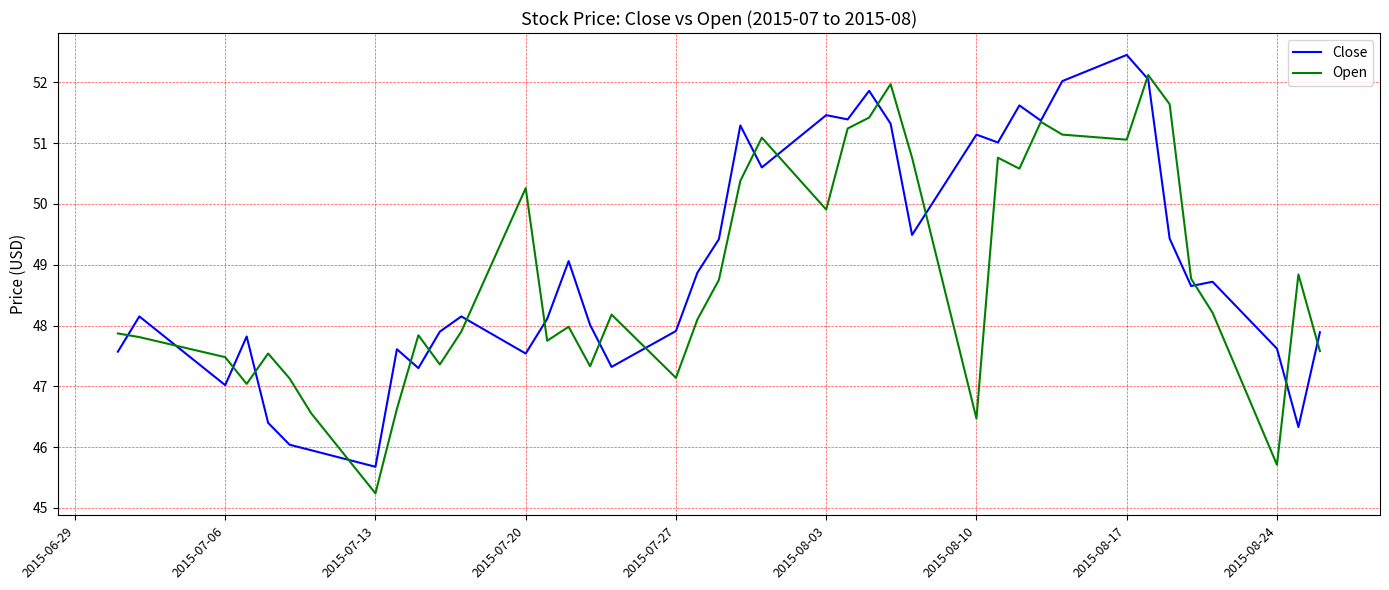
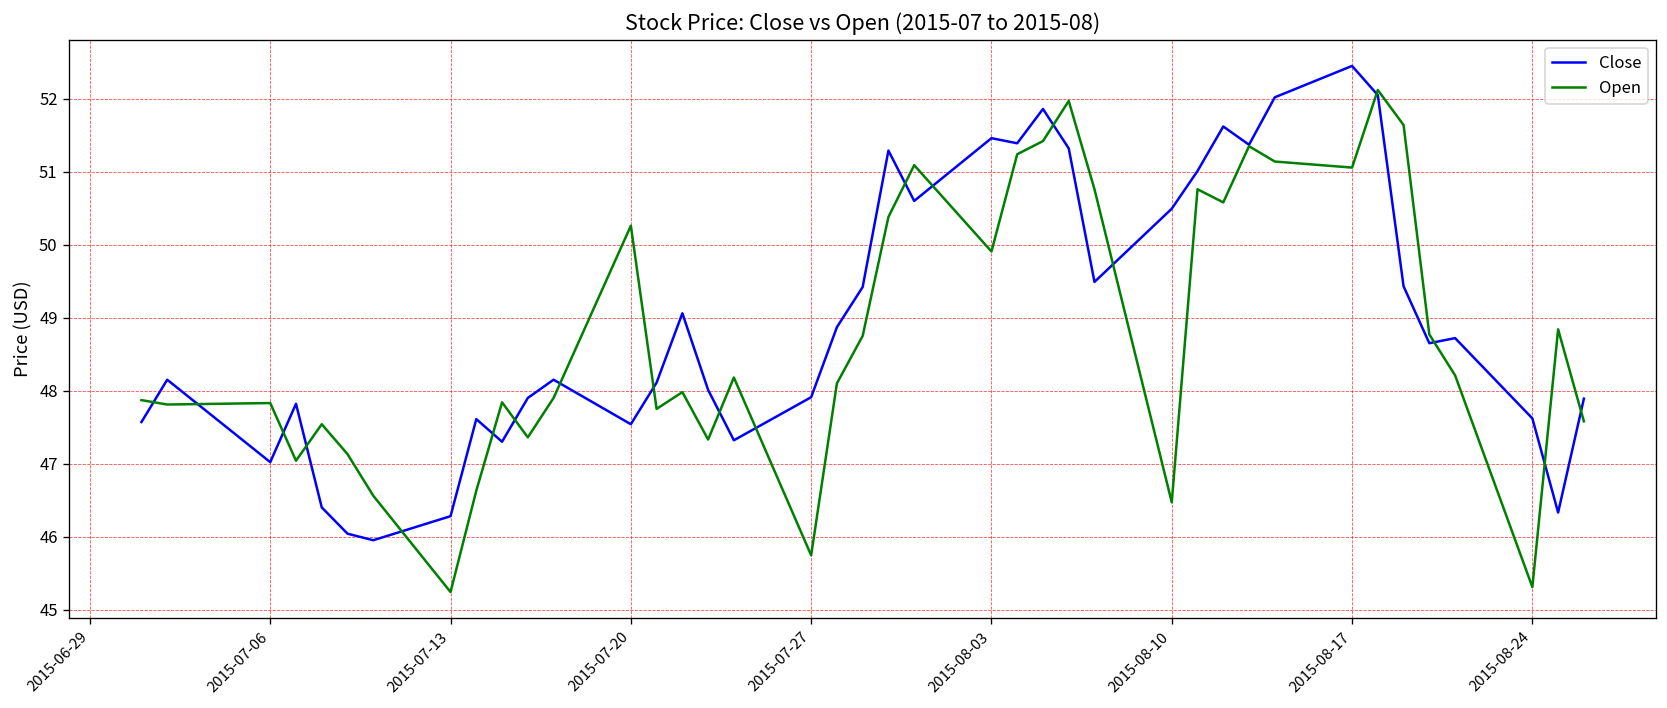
Open, 2015-07-06: 47.5 -> 47.8
Close, 2015-07-13: 45.7 -> 46.3
Open, 2015-07-27: 47.1 -> 45.7
Close, 2015-08-10: 51.1 -> 50.5
Open, 2015-08-24: 45.7 -> 45.3
